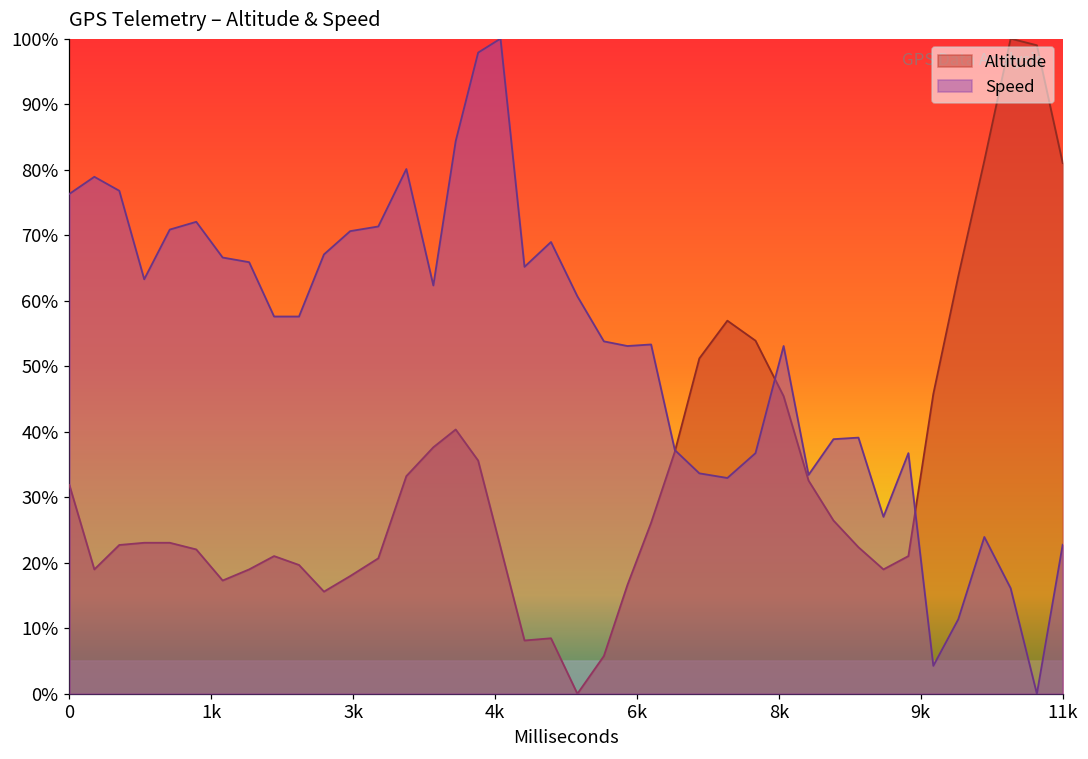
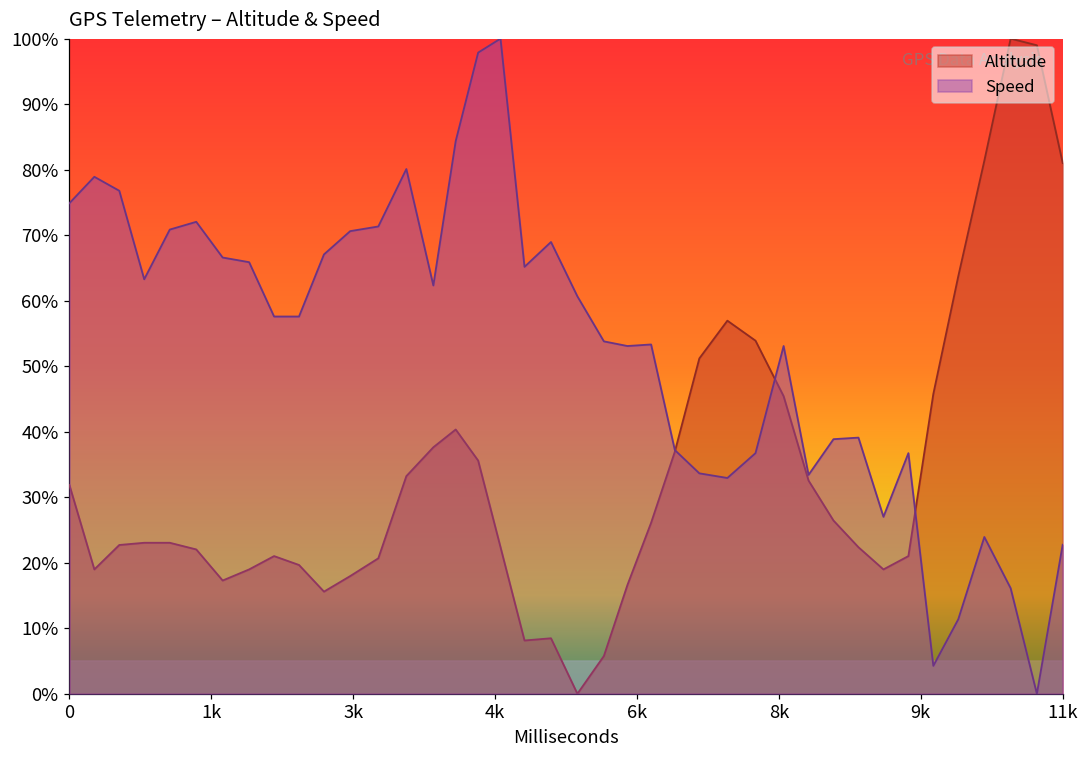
Speed, 0: 76% -> 75%
